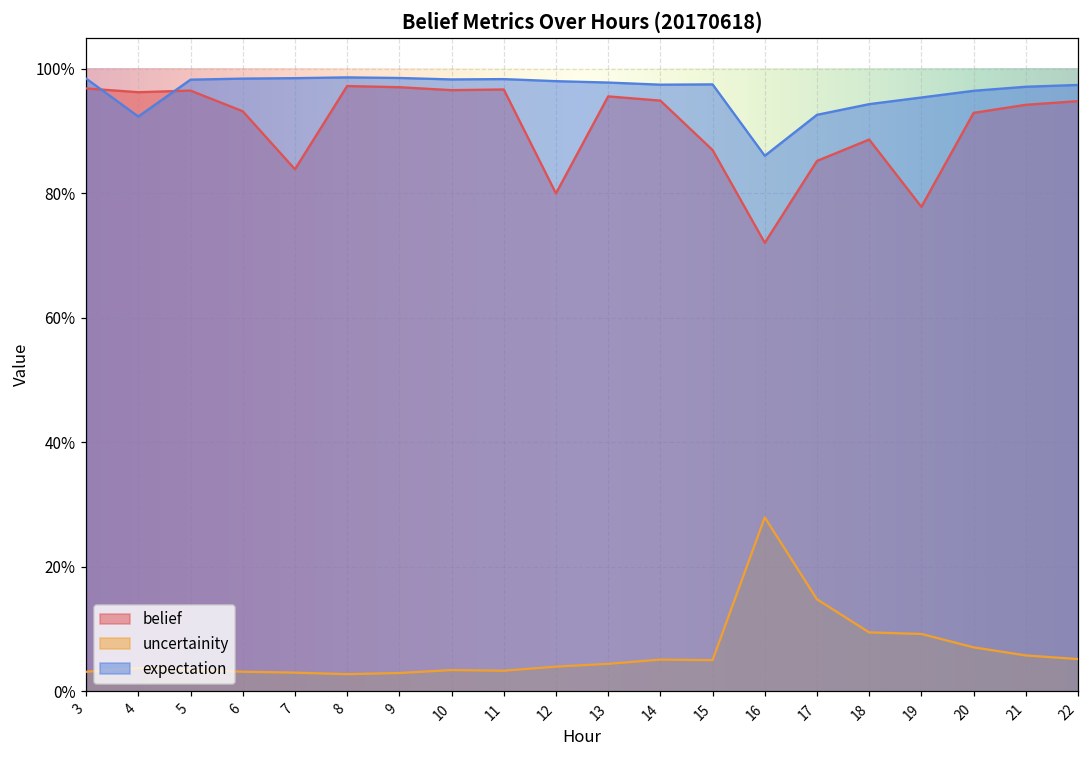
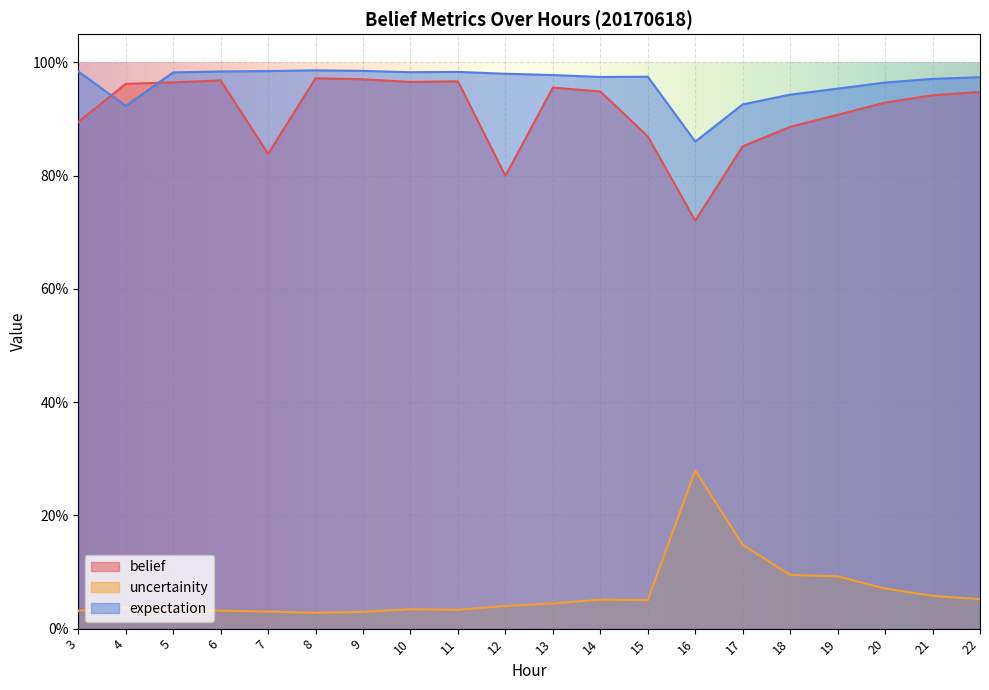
belief, 3: 97% -> 89%
belief, 6: 93% -> 97%
belief, 19: 78% -> 91%
